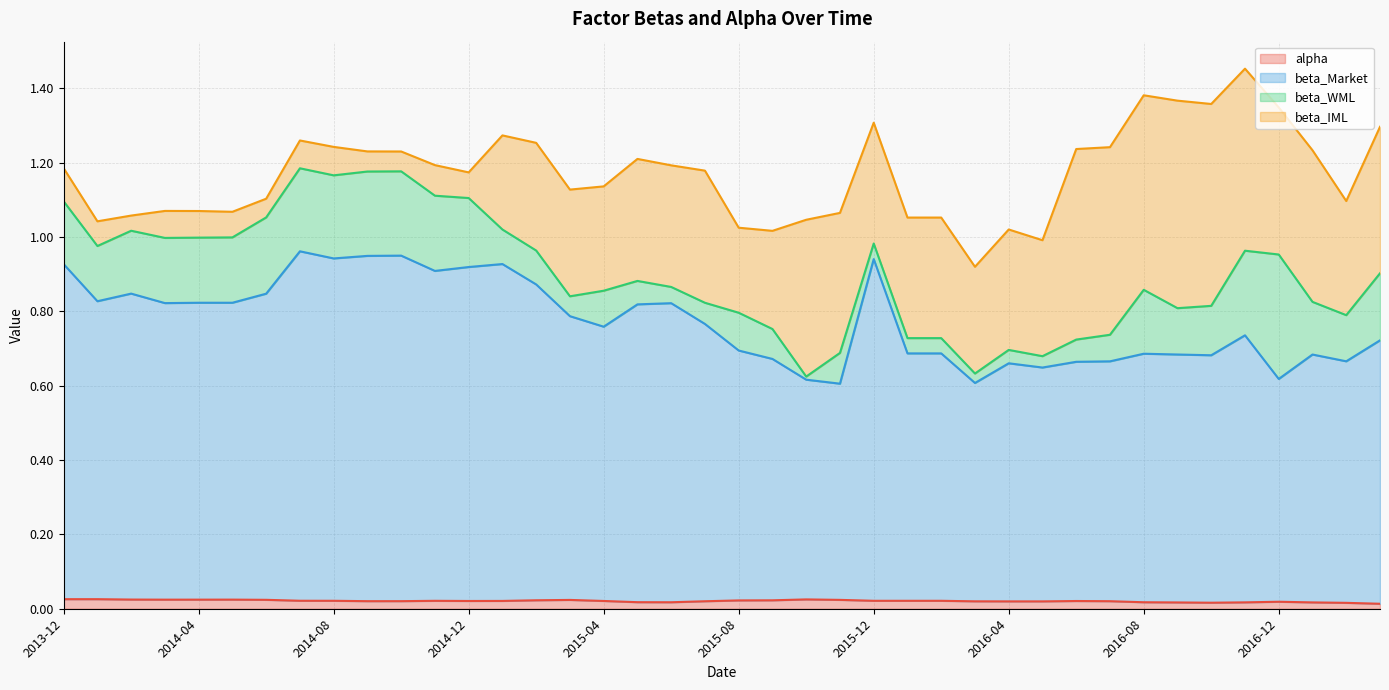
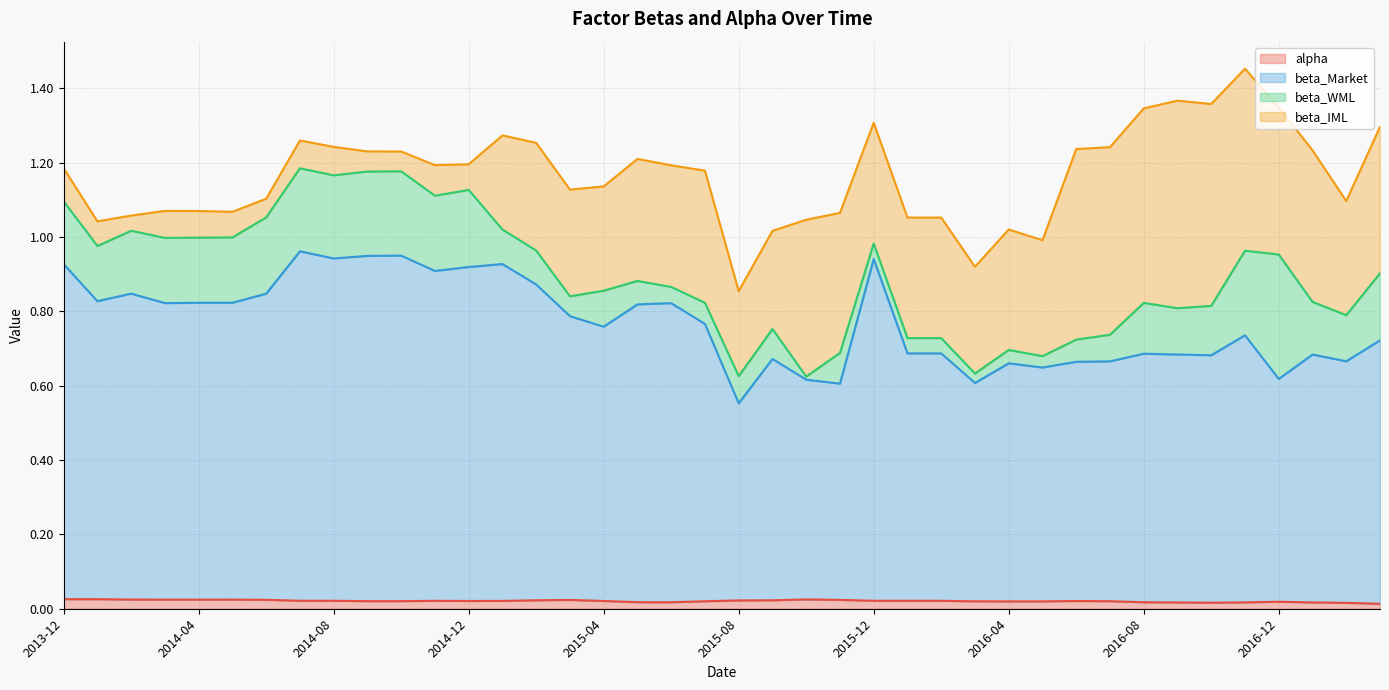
beta_WML, 2014-12: 0.19 -> 0.21
beta_Market, 2015-08: 0.67 -> 0.53
beta_WML, 2015-08: 0.10 -> 0.07
beta_WML, 2016-08: 0.17 -> 0.14
